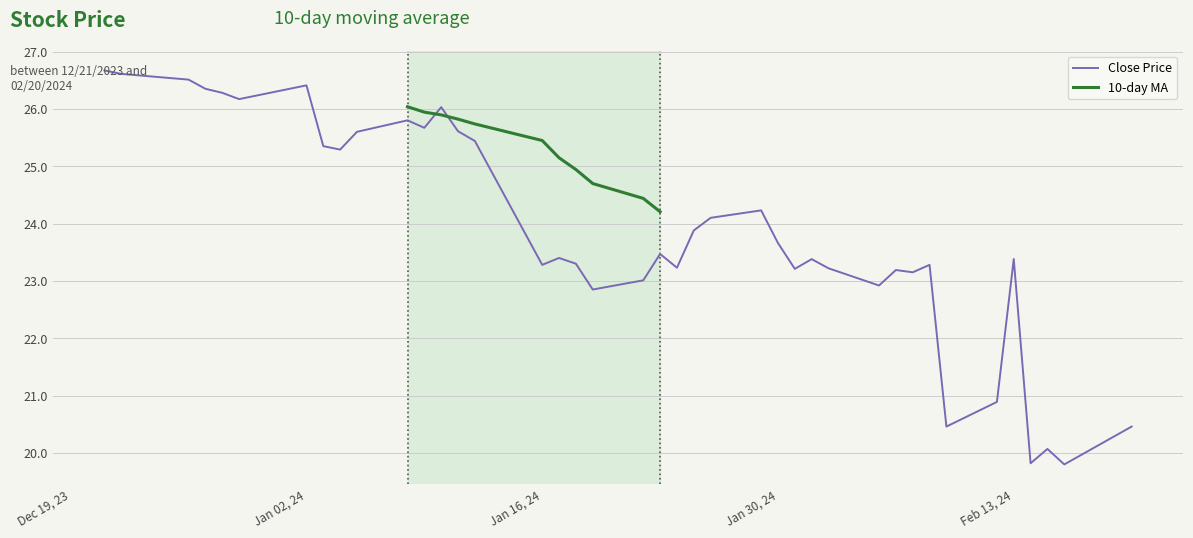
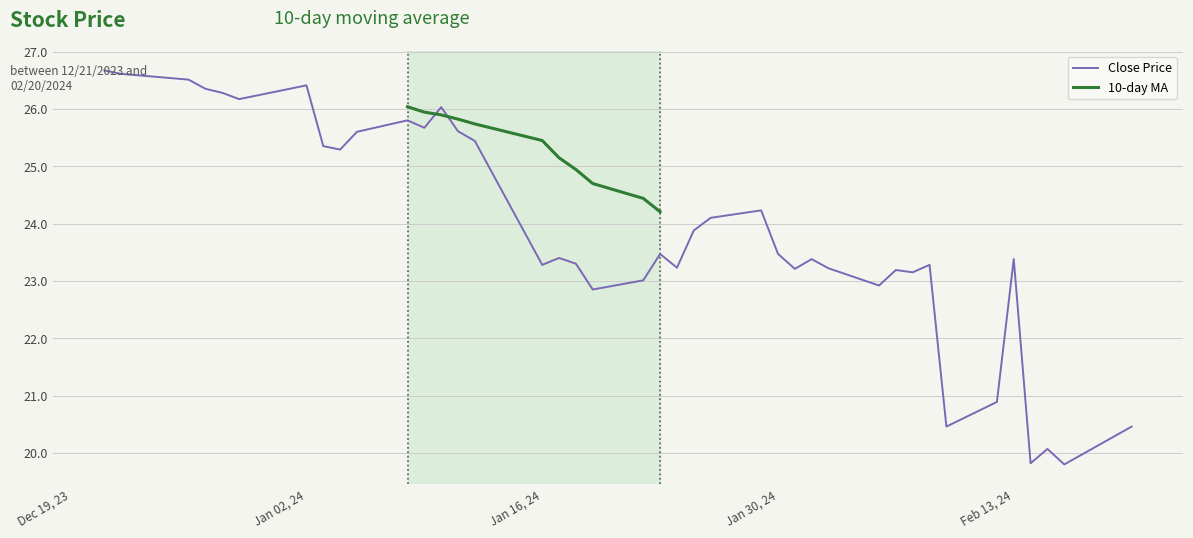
Close Price, Jan 30, 24: 23.7 -> 23.5
